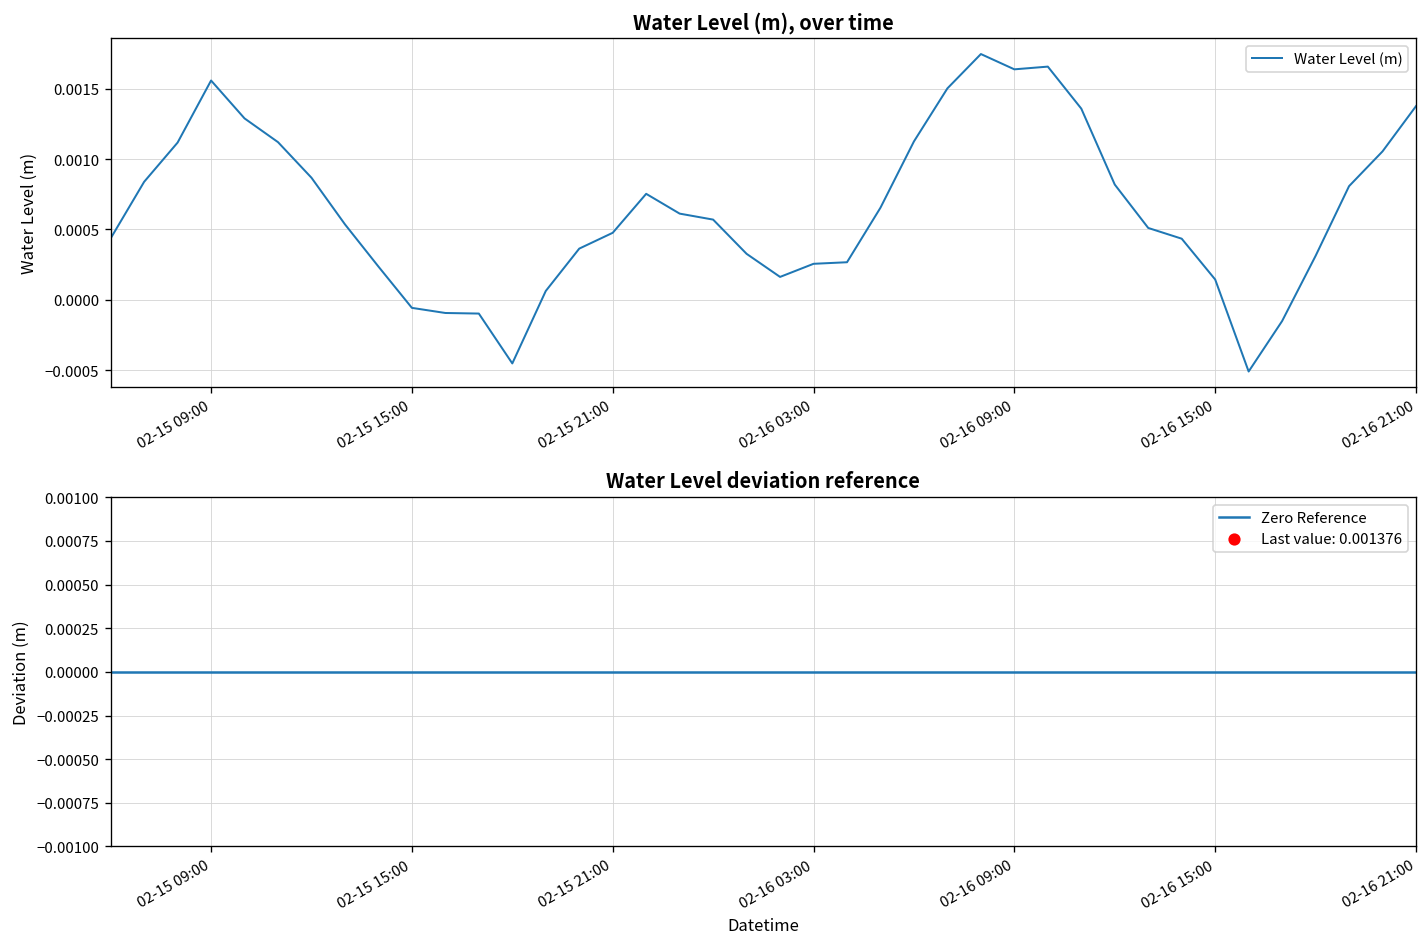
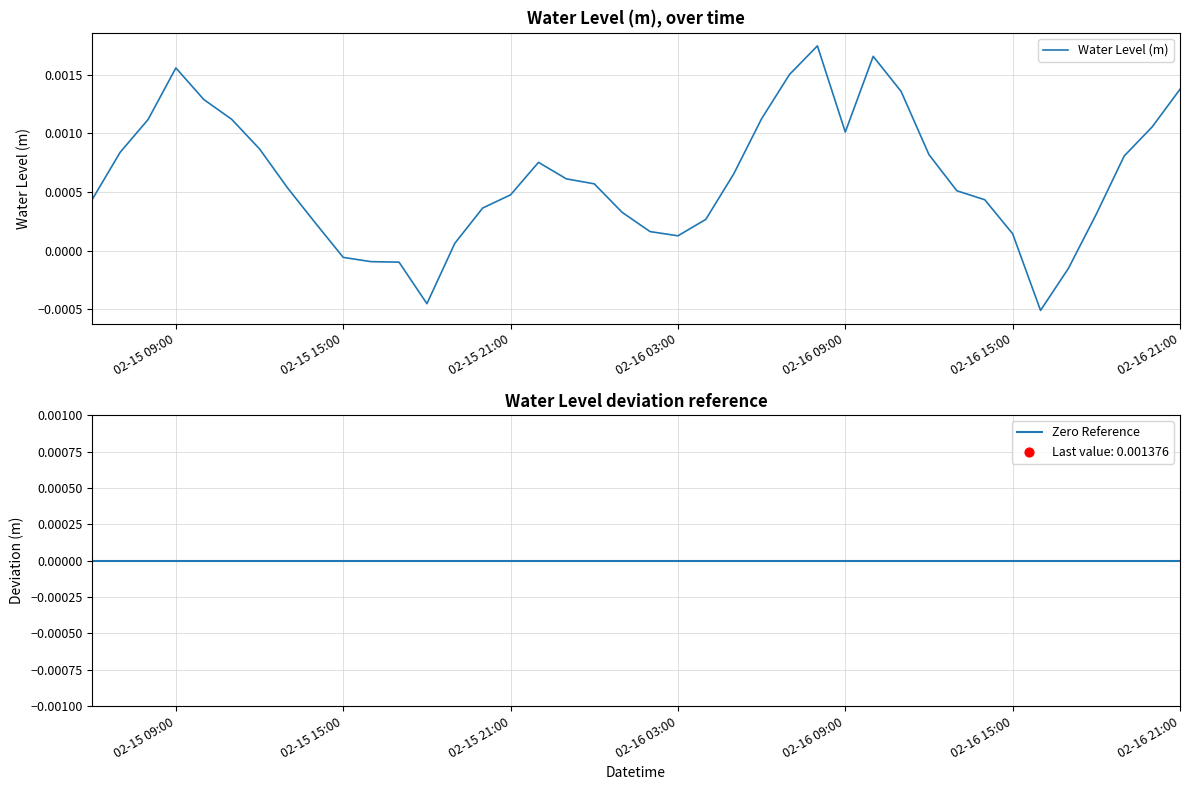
Water Level (m), over time, 02-16 03:00: 0.00026 -> 0.00013
Water Level (m), over time, 02-16 09:00: 0.00164 -> 0.00101
